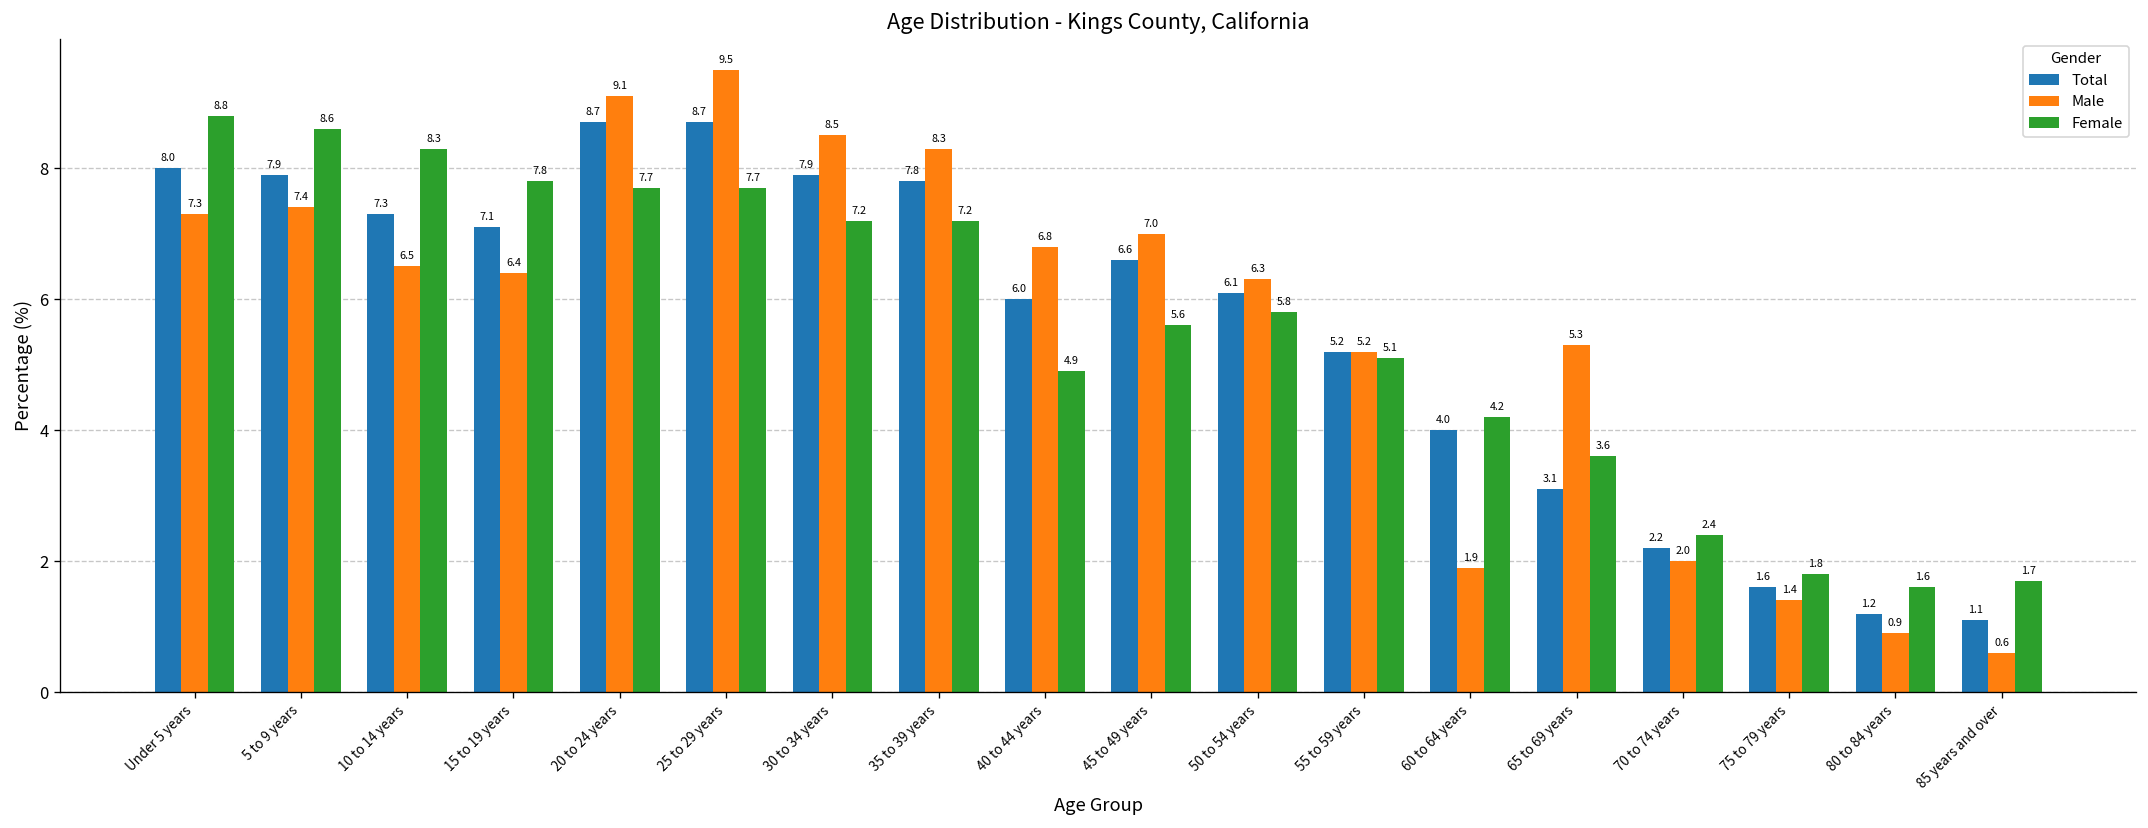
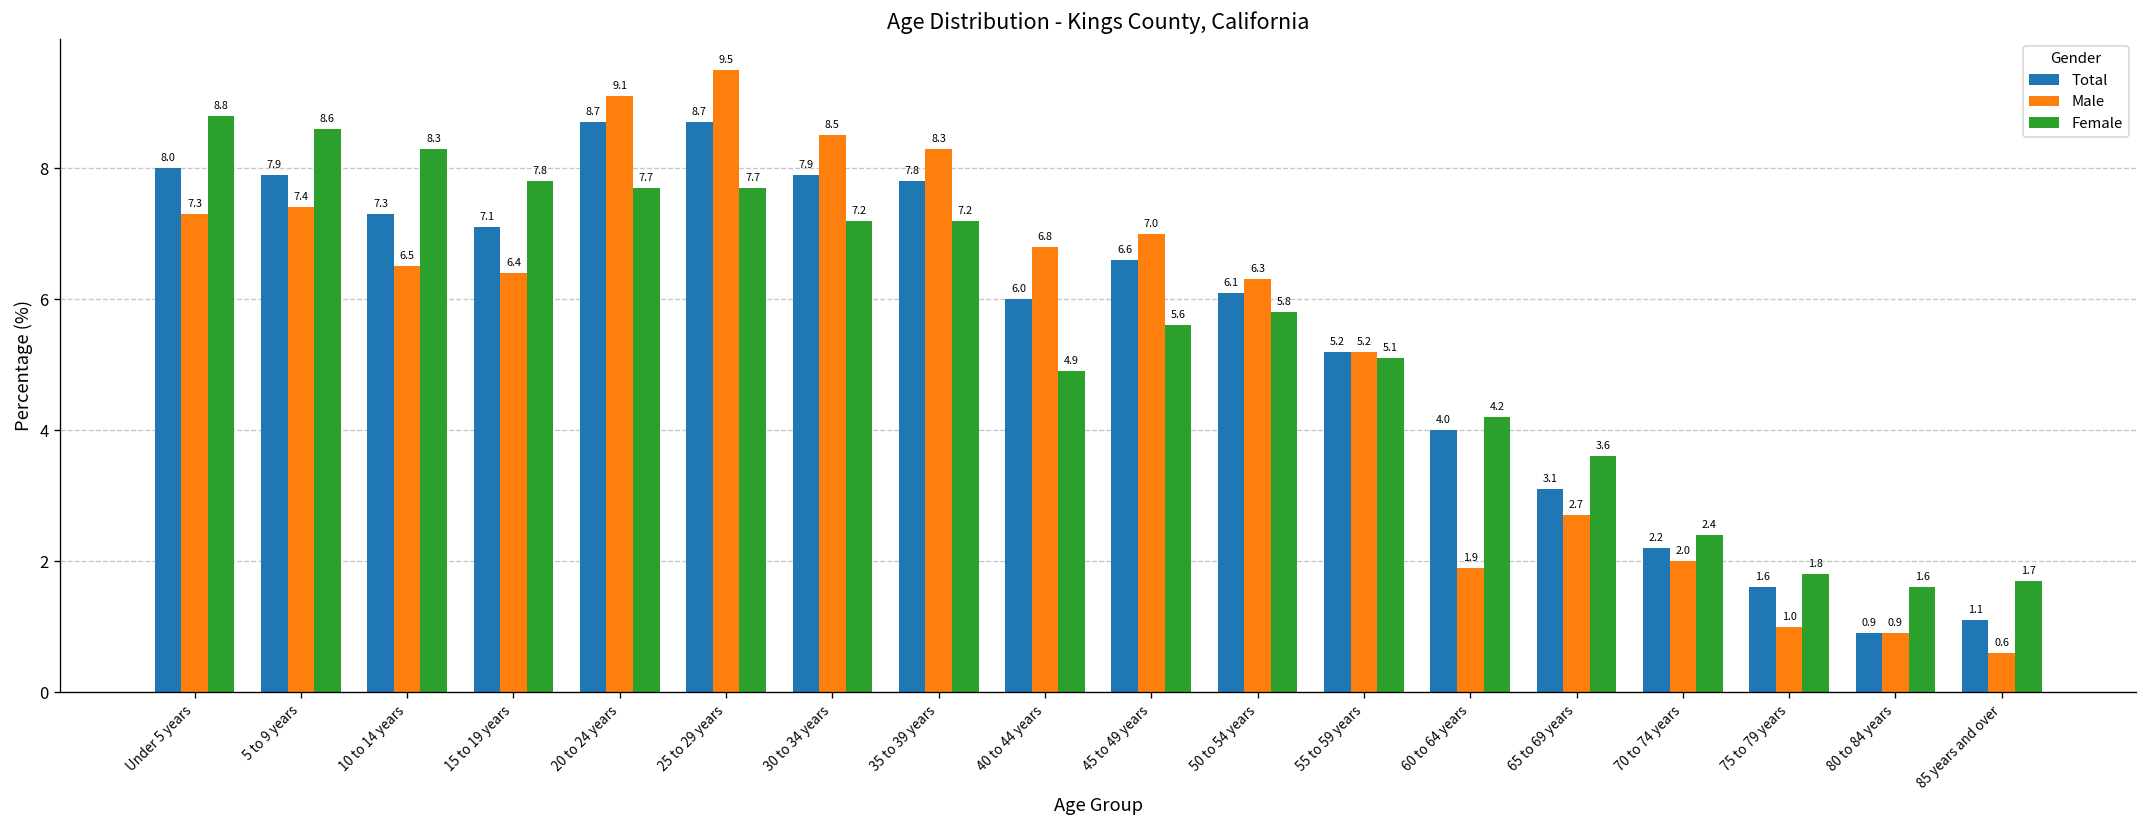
Male, 65 to 69 years: 5.3 -> 2.7
Male, 75 to 79 years: 1.4 -> 1.0
Total, 80 to 84 years: 1.2 -> 0.9
